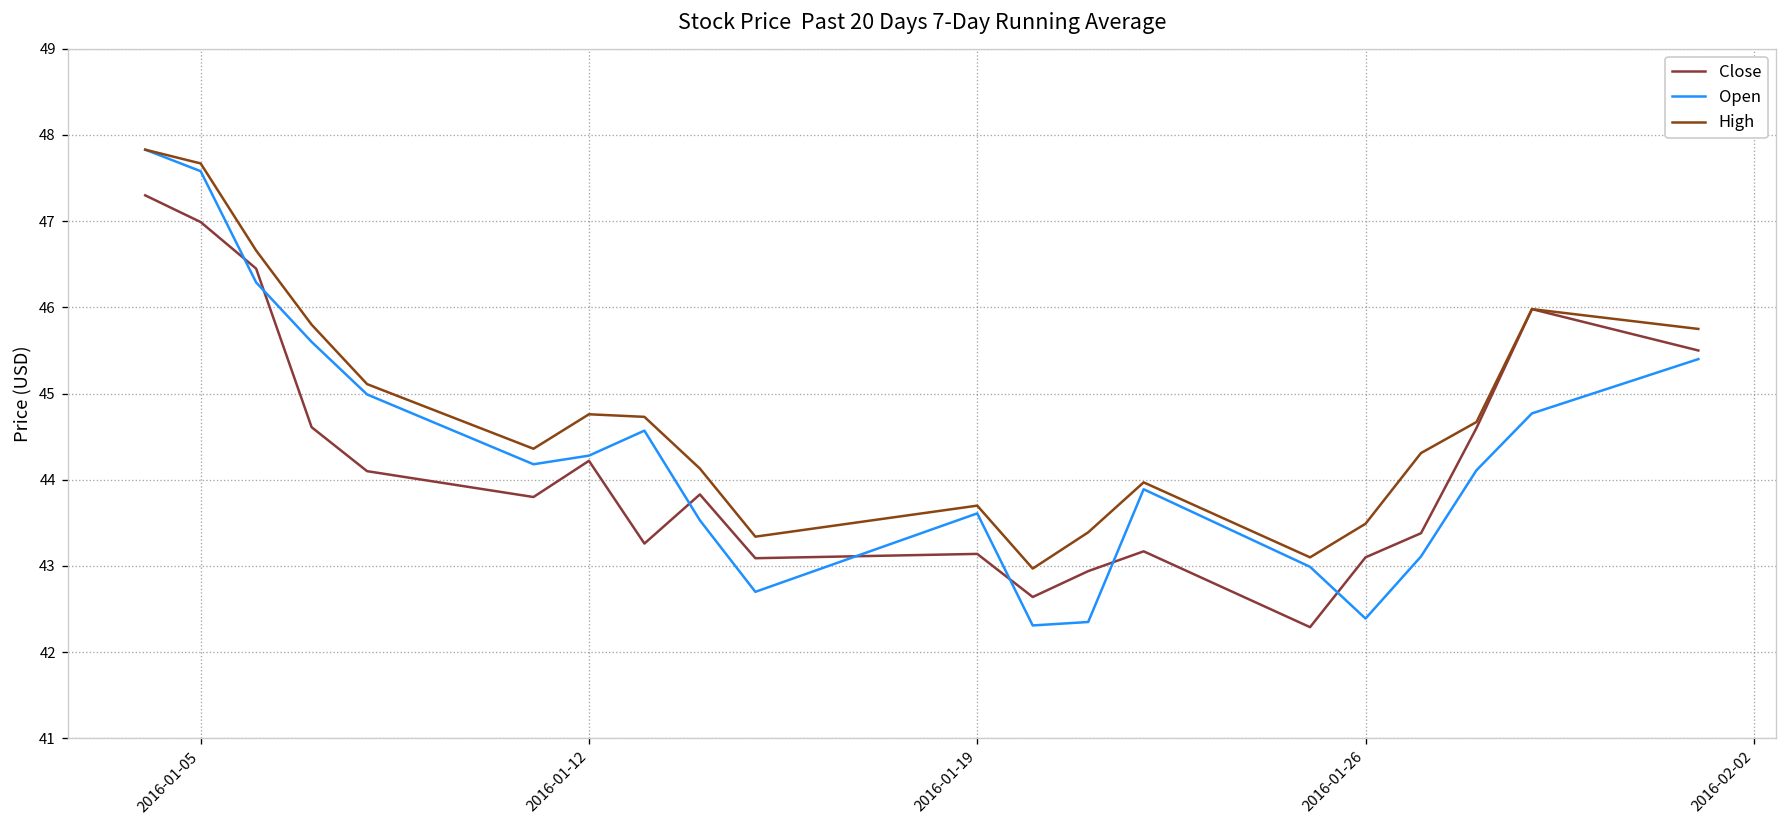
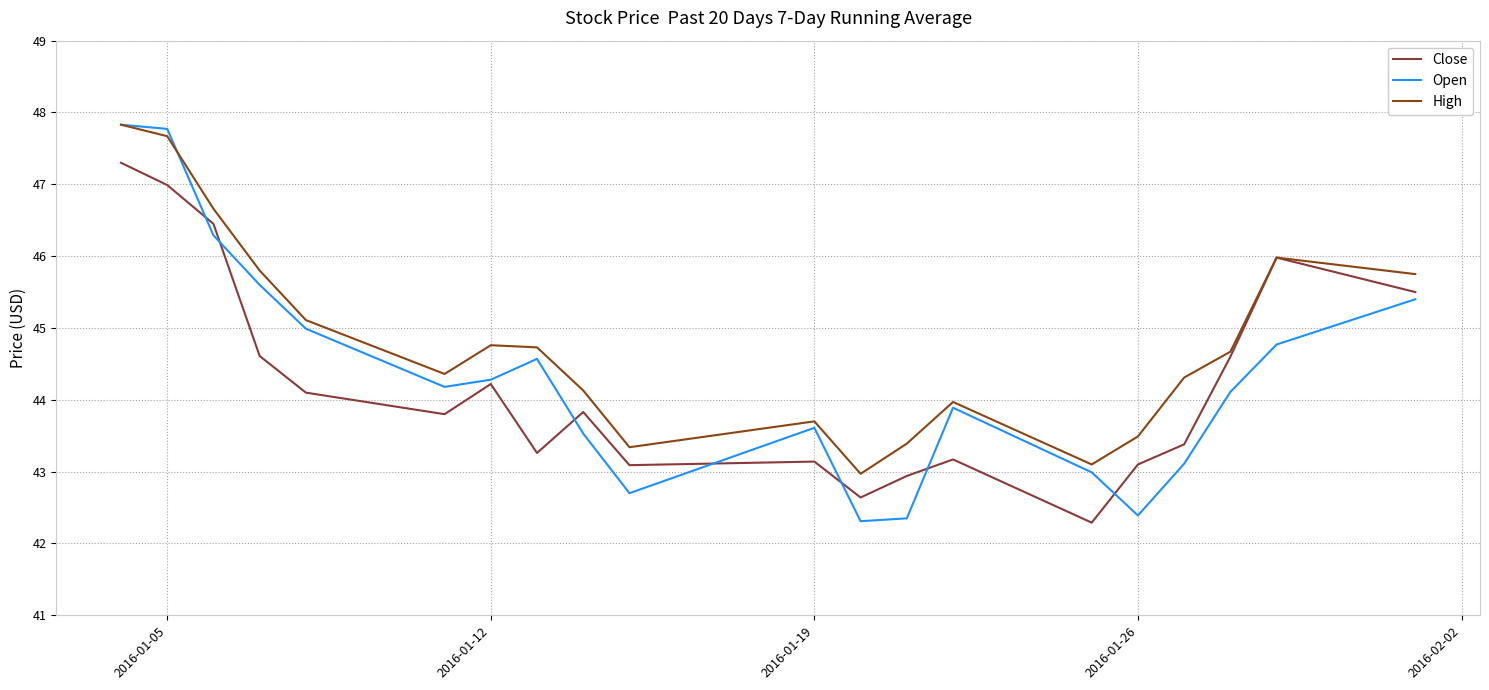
Open, 2016-01-05: 47.6 -> 47.8
